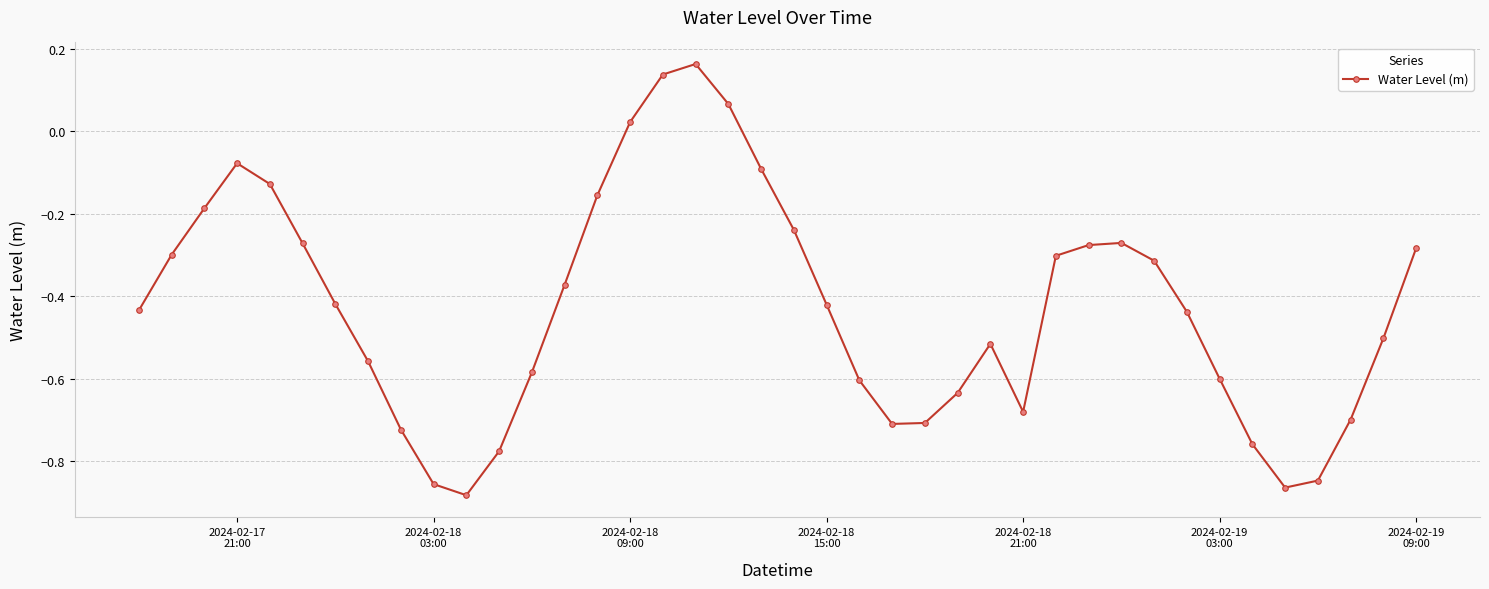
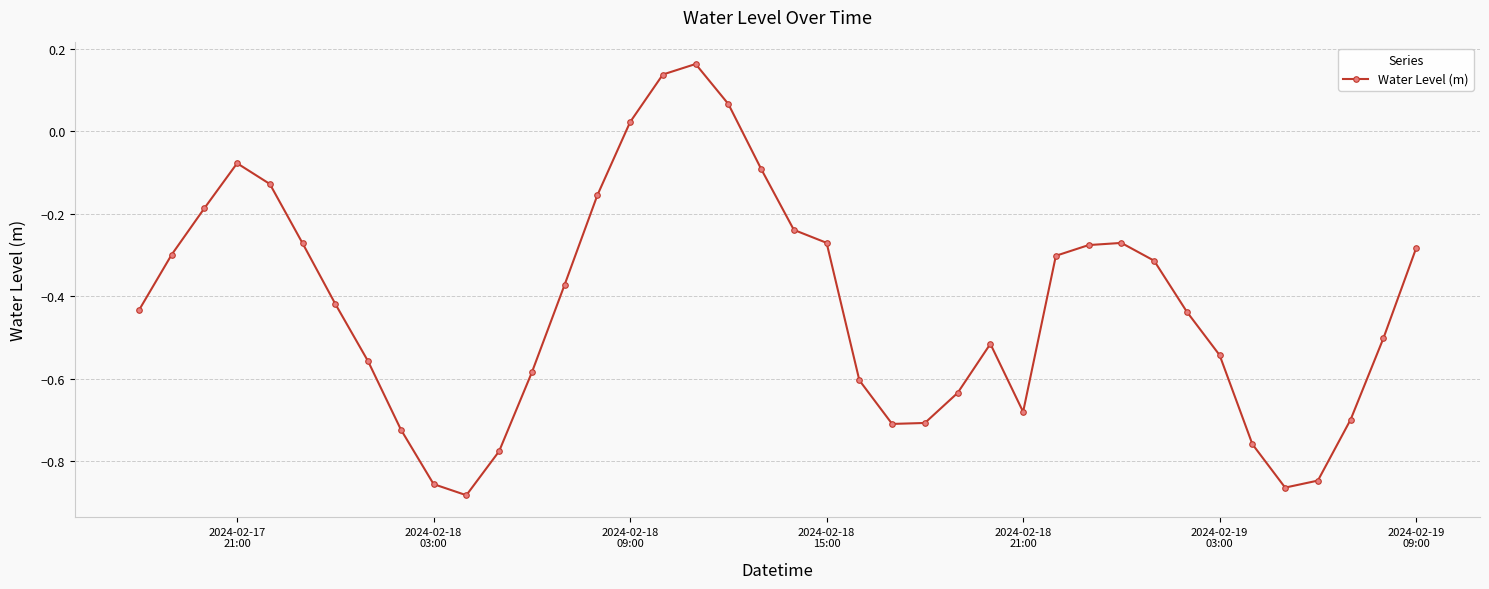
2024-02-18 15:00: -0.42 -> -0.27
2024-02-19 03:00: -0.60 -> -0.54
